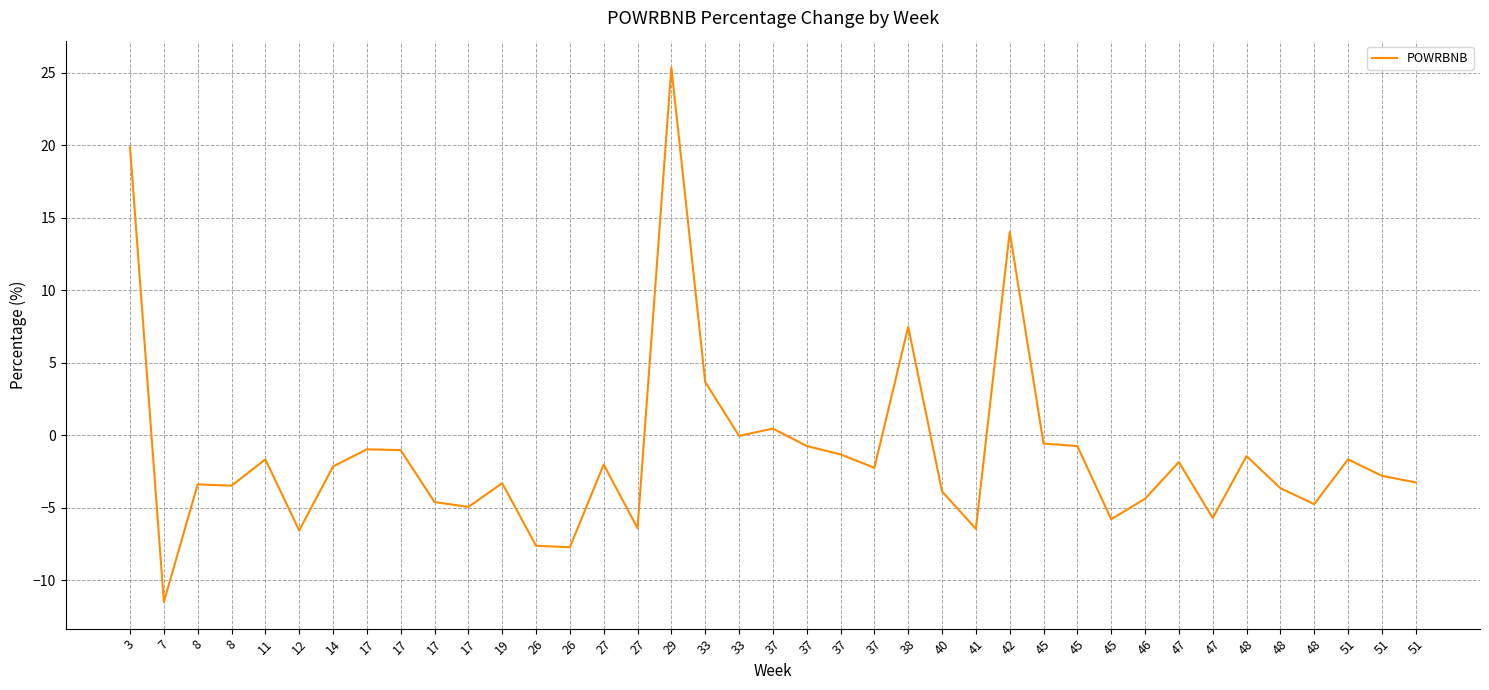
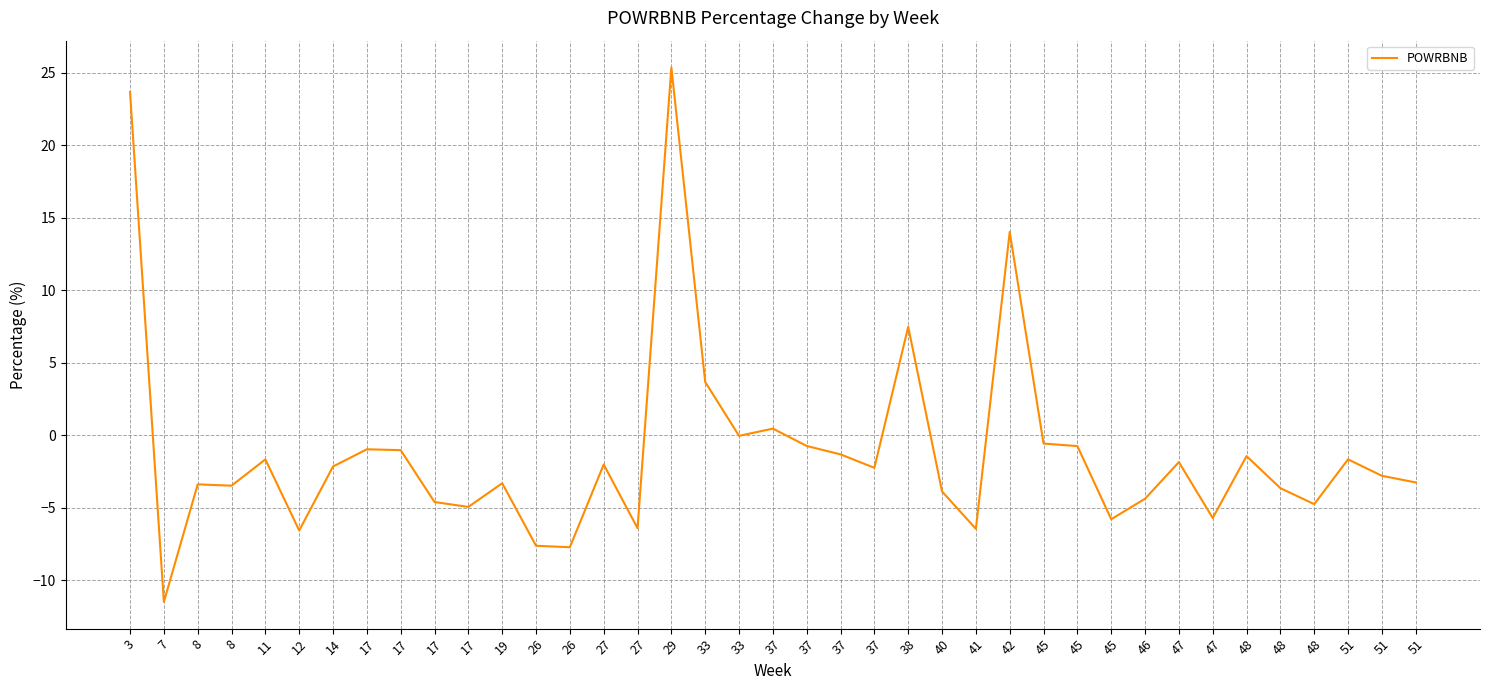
3: 19.9 -> 23.7
